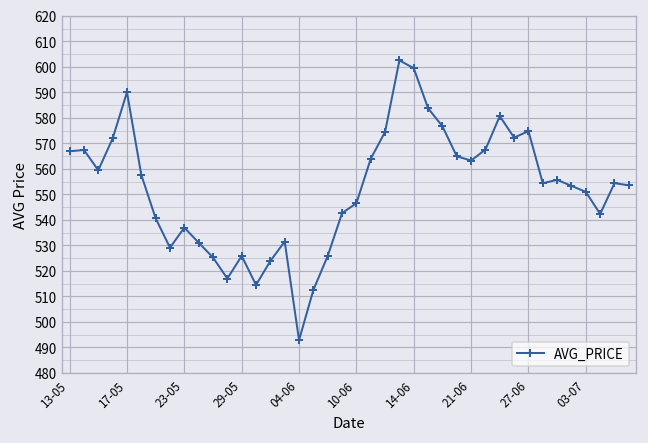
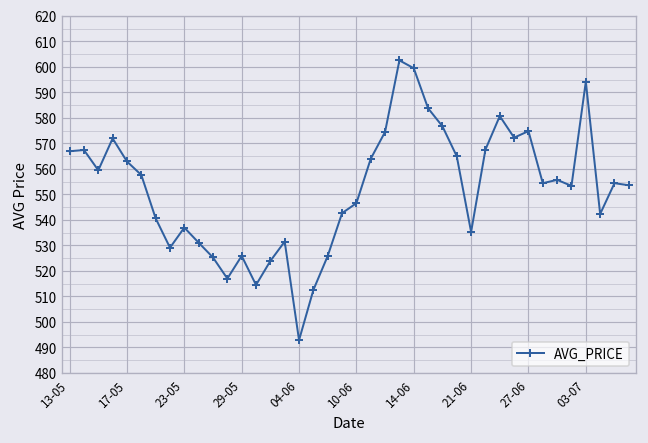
17-05: 590 -> 563
21-06: 563 -> 535
03-07: 551 -> 594
